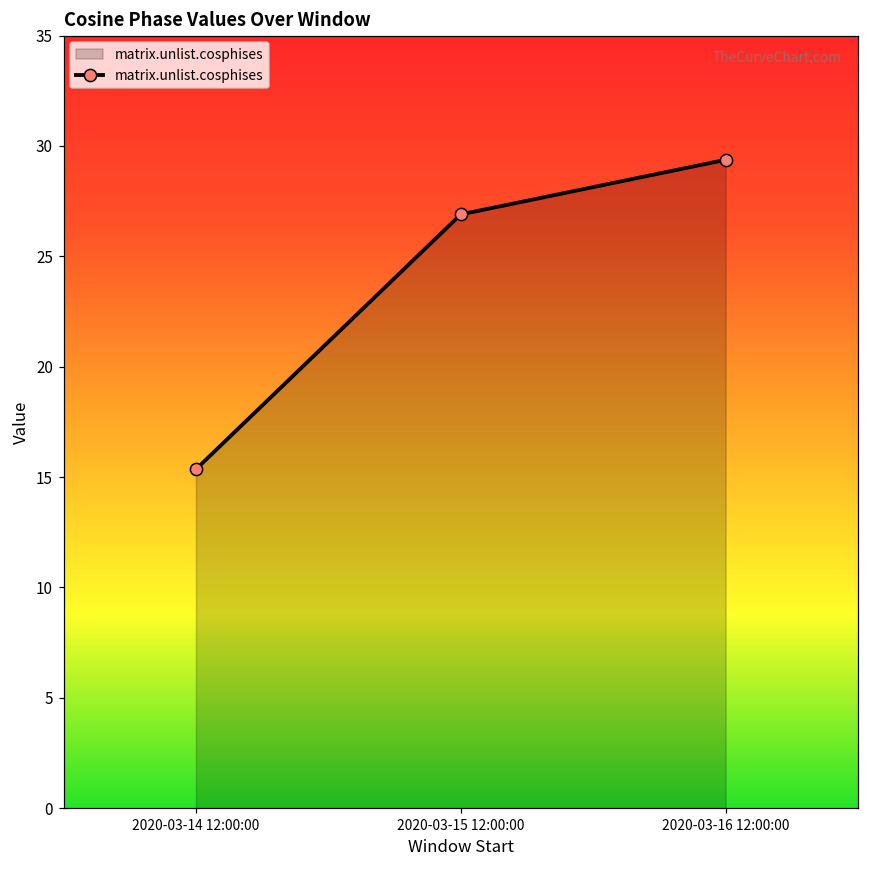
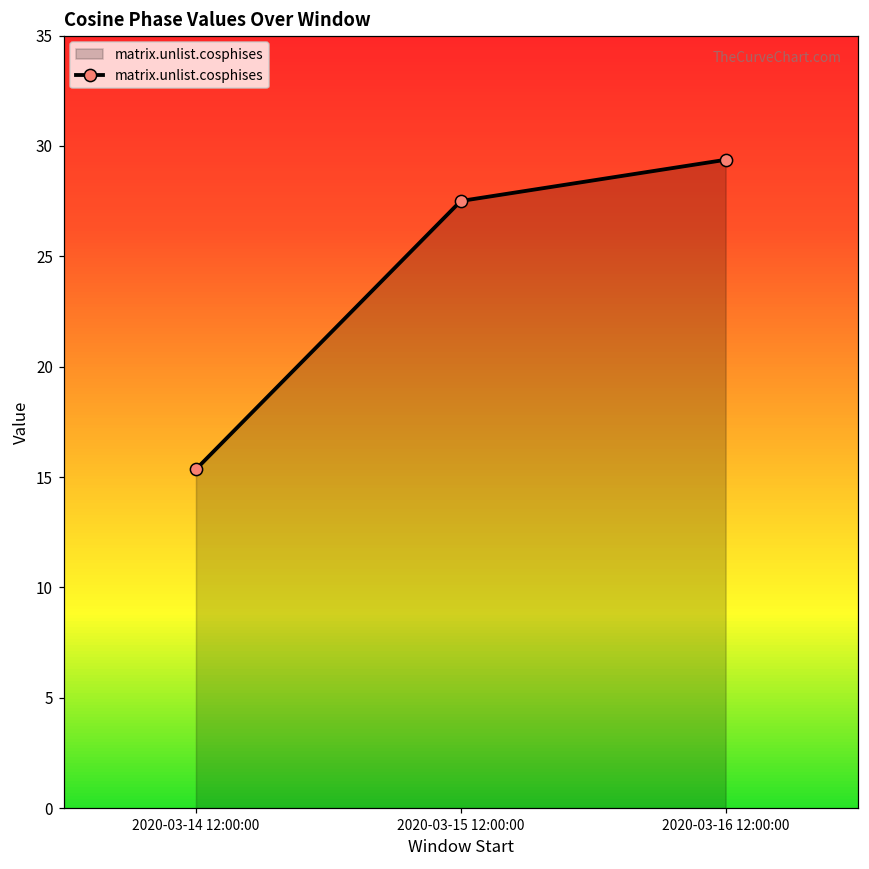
2020-03-15 12:00:00: 26.9 -> 27.5
